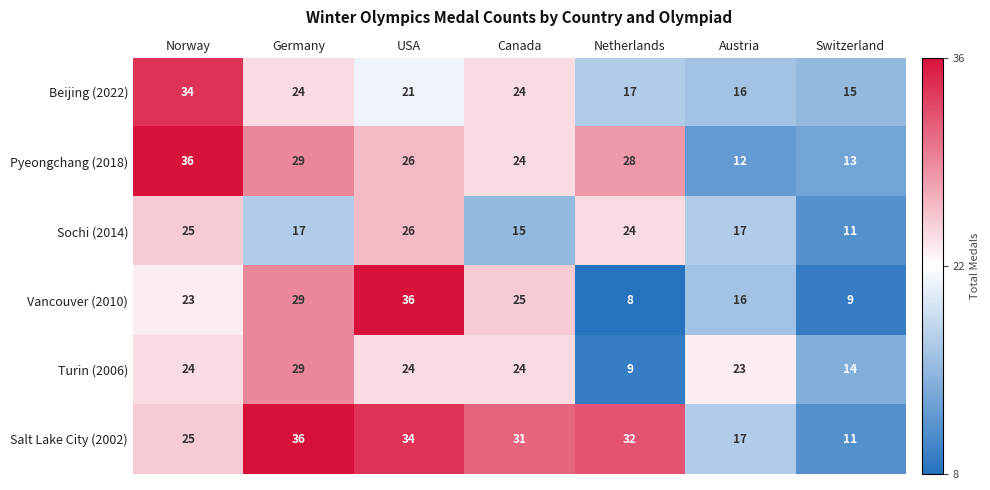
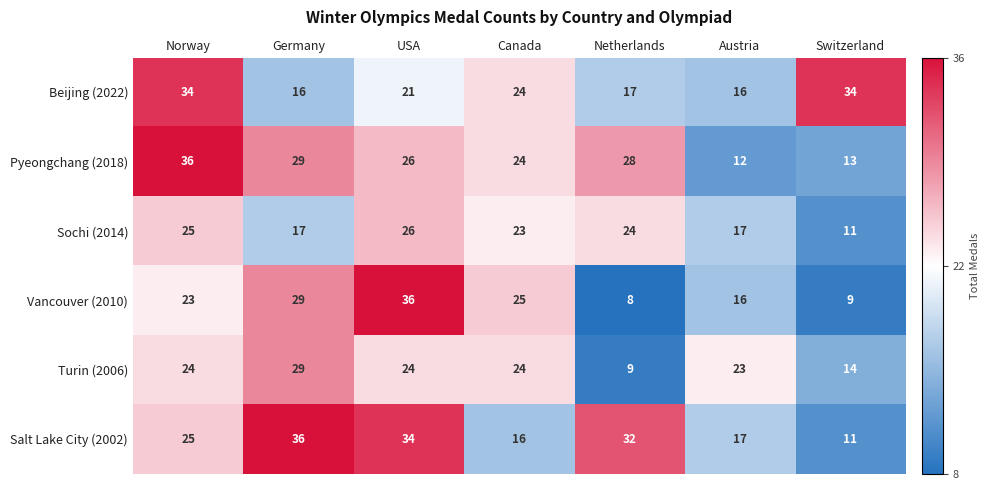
Beijing (2022), Germany: 24 -> 16
Beijing (2022), Switzerland: 15 -> 34
Sochi (2014), Canada: 15 -> 23
Salt Lake City (2002), Canada: 31 -> 16
